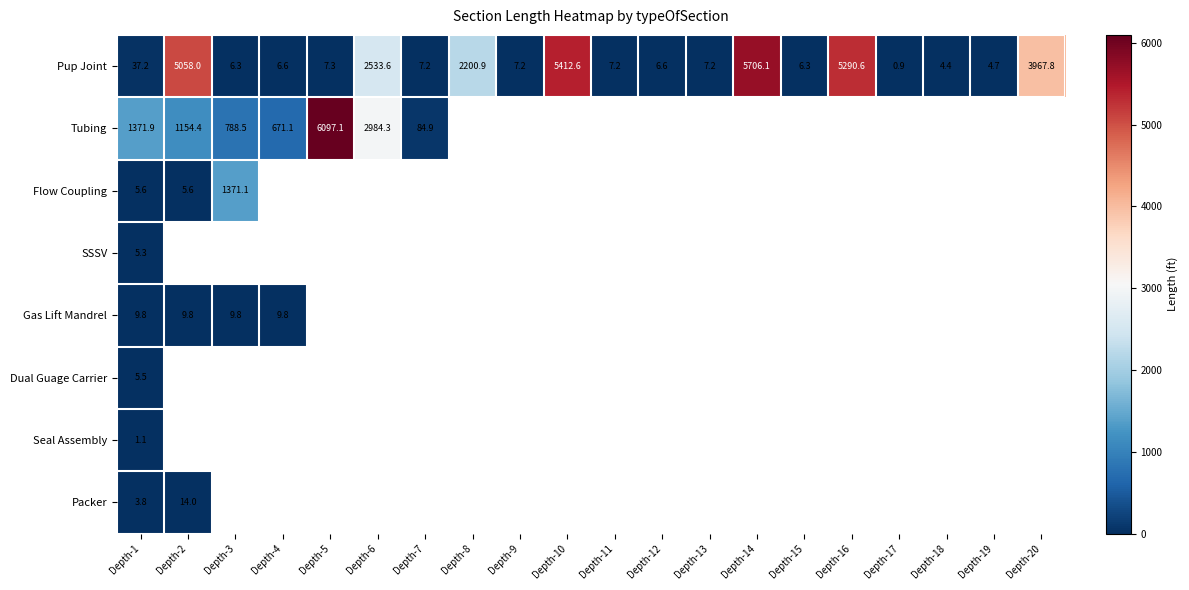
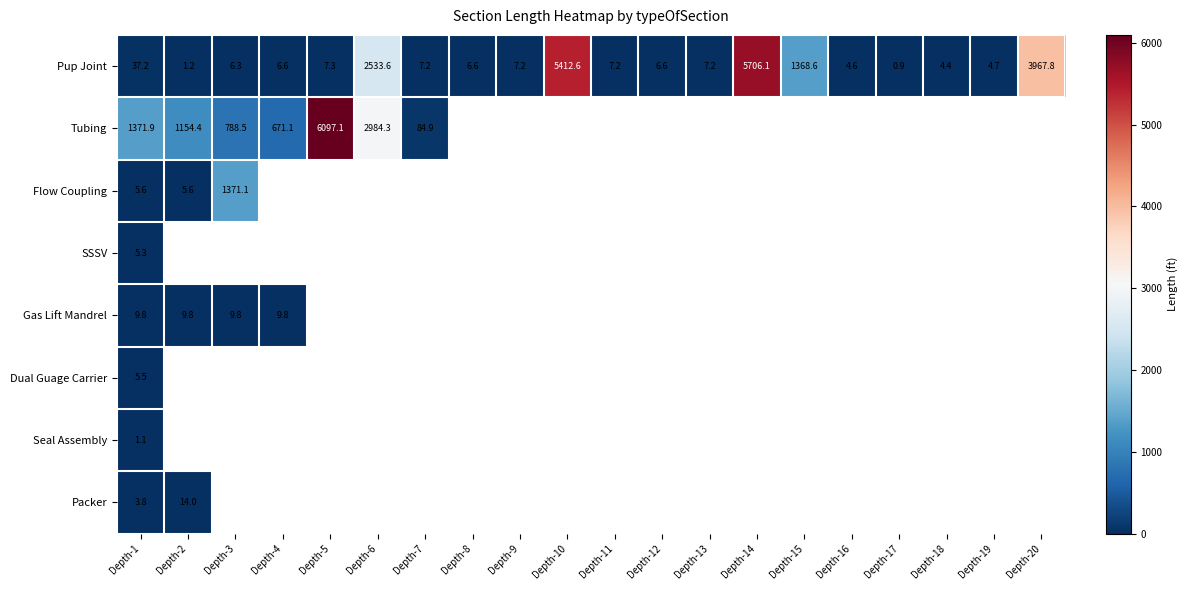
Pup Joint, Depth-2: 5058.0 -> 1.2
Pup Joint, Depth-8: 2200.9 -> 6.6
Pup Joint, Depth-15: 6.3 -> 1368.6
Pup Joint, Depth-16: 5290.6 -> 4.6
